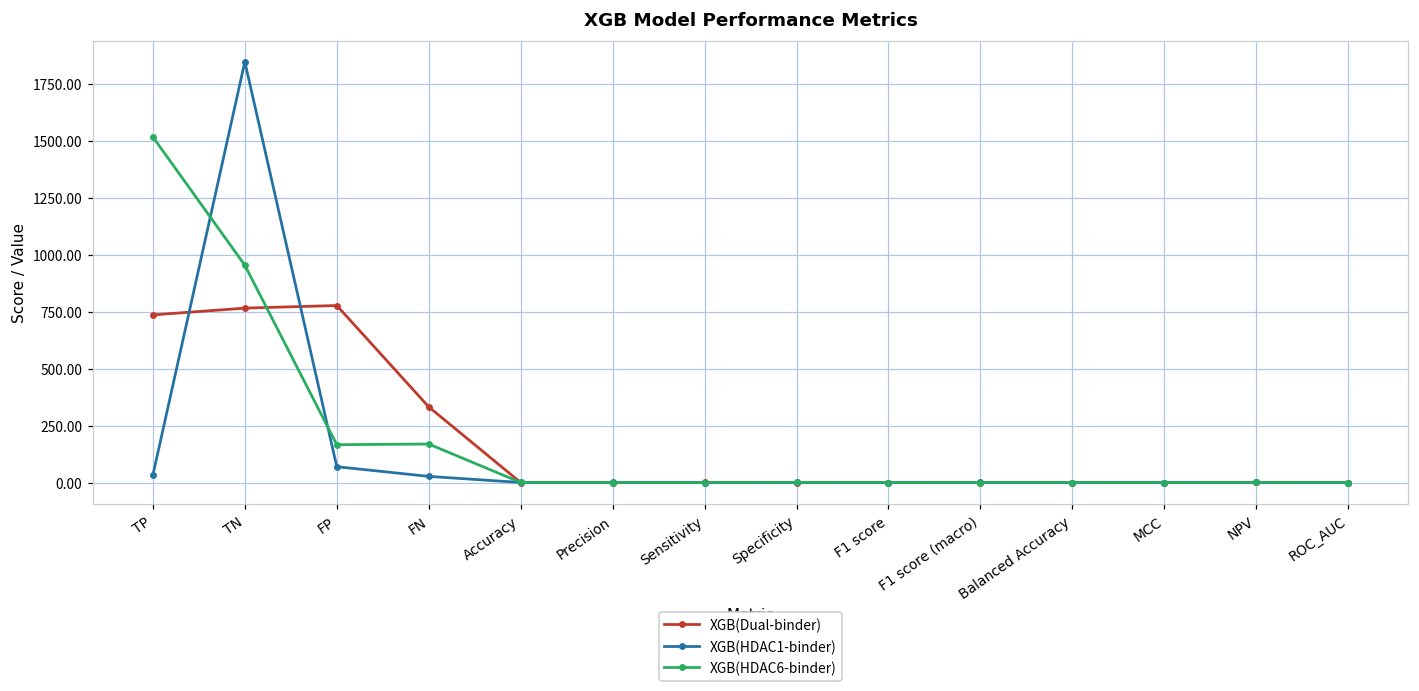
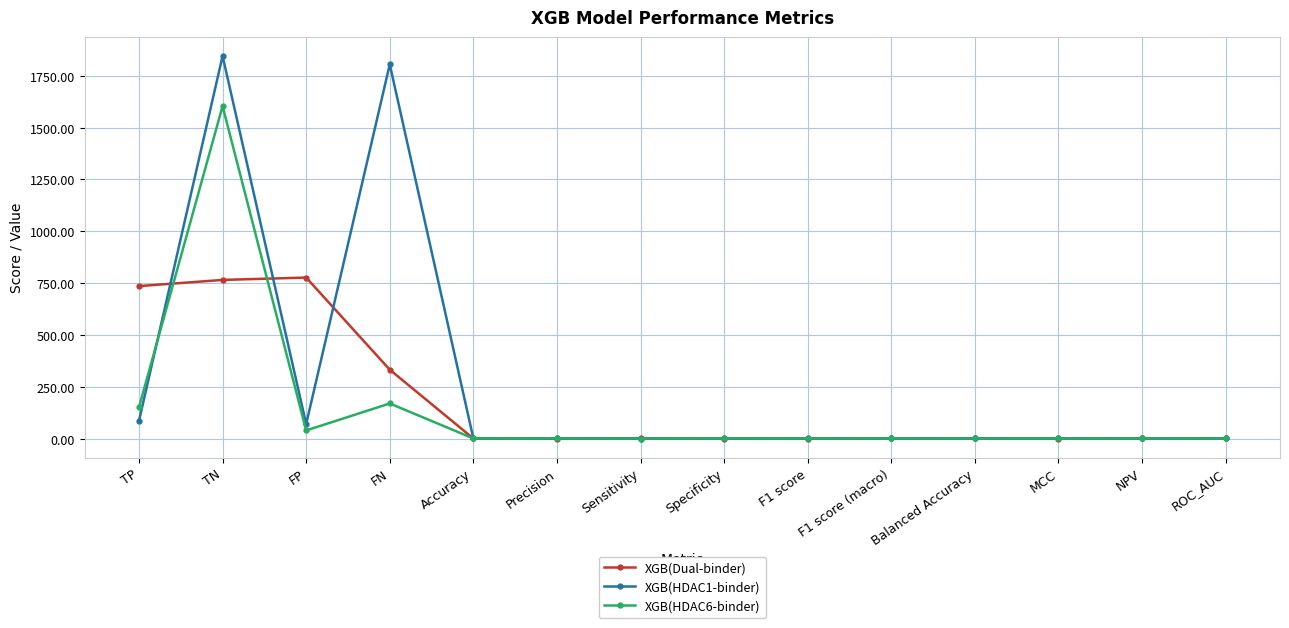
XGB(HDAC1-binder), TP: 30 -> 90
XGB(HDAC6-binder), TP: 1520 -> 150
XGB(HDAC6-binder), TN: 950 -> 1600
XGB(HDAC6-binder), FP: 170 -> 40
XGB(HDAC1-binder), FN: 30 -> 1810
